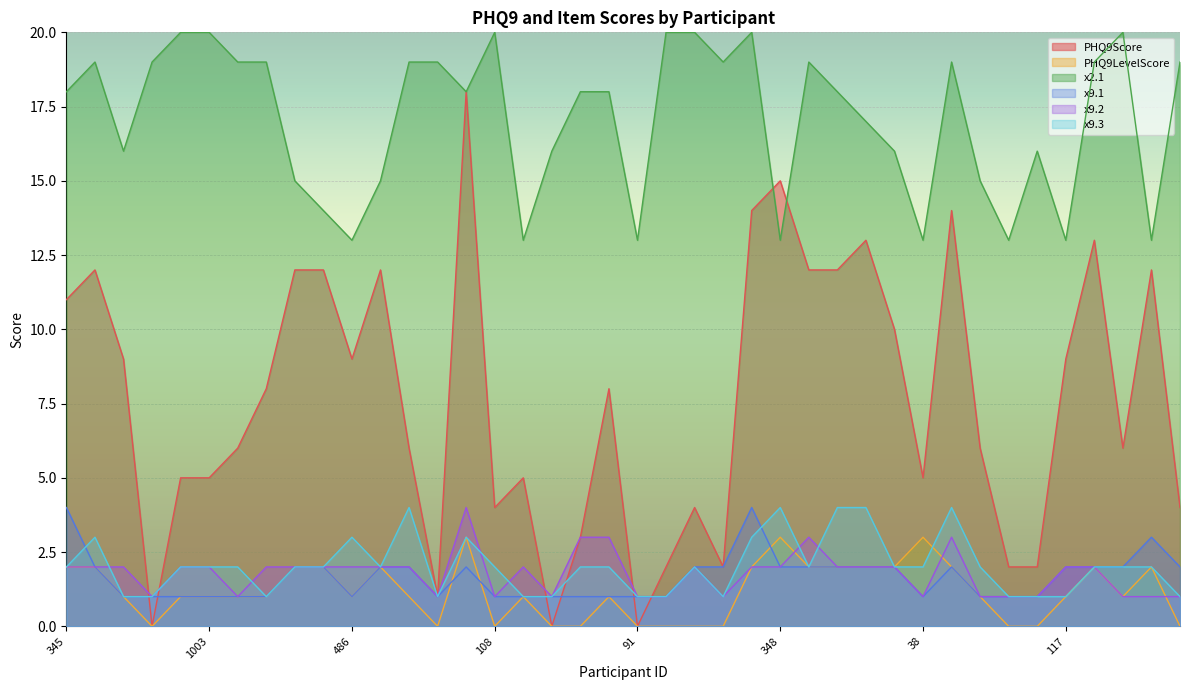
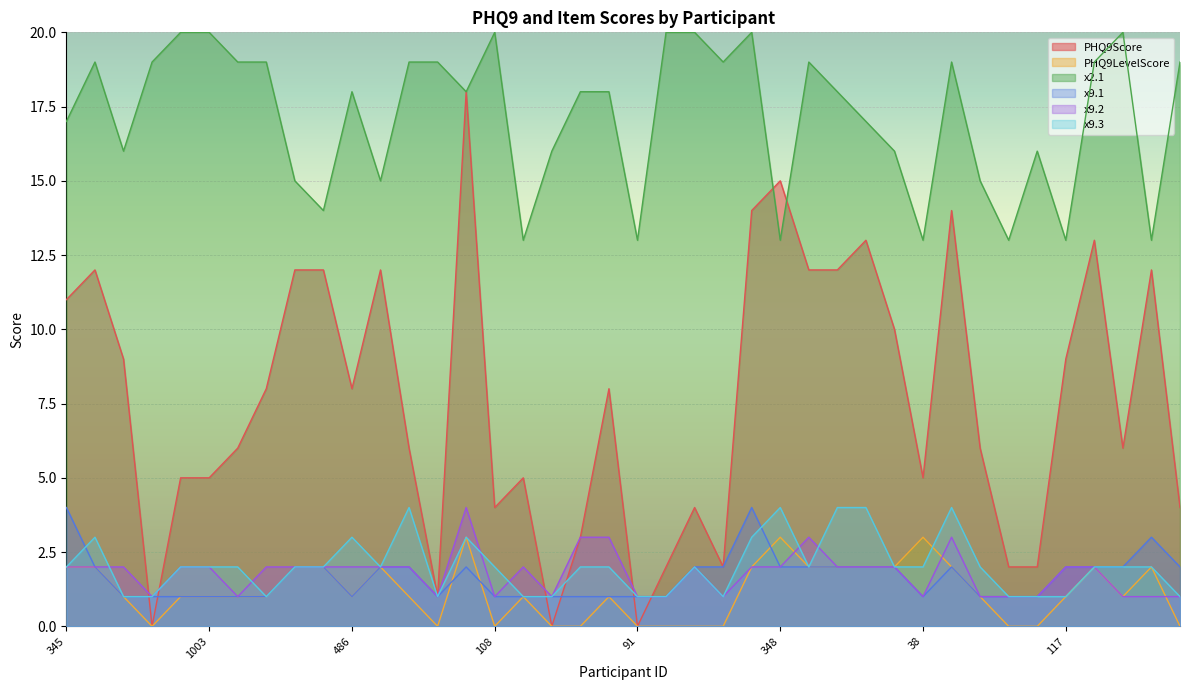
x2.1, 345: 18 -> 17
PHQ9Score, 486: 9 -> 8
x2.1, 486: 13 -> 18
